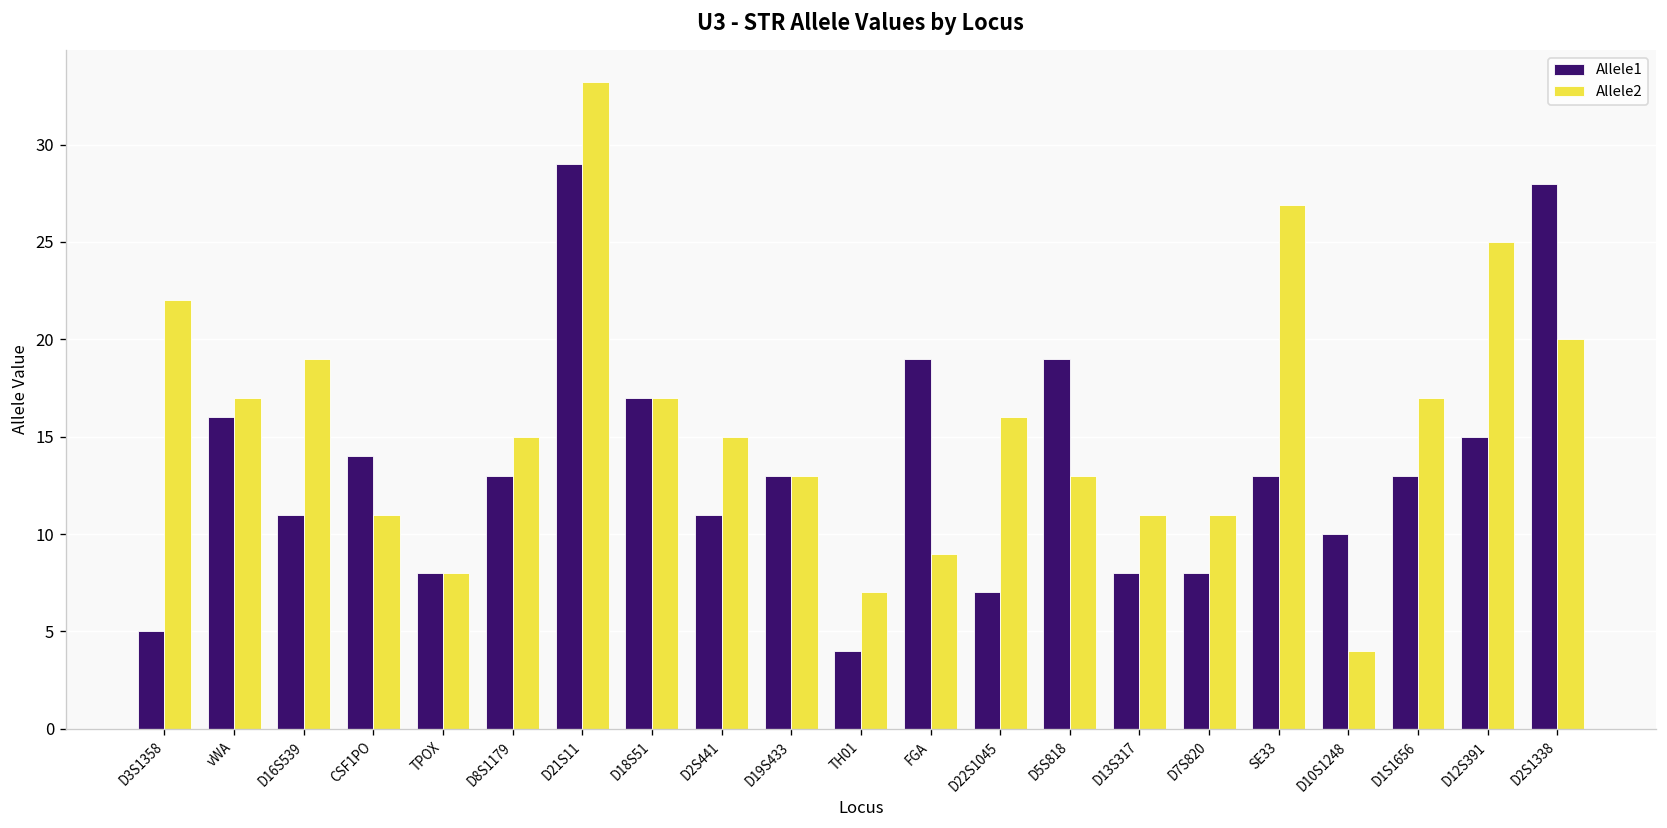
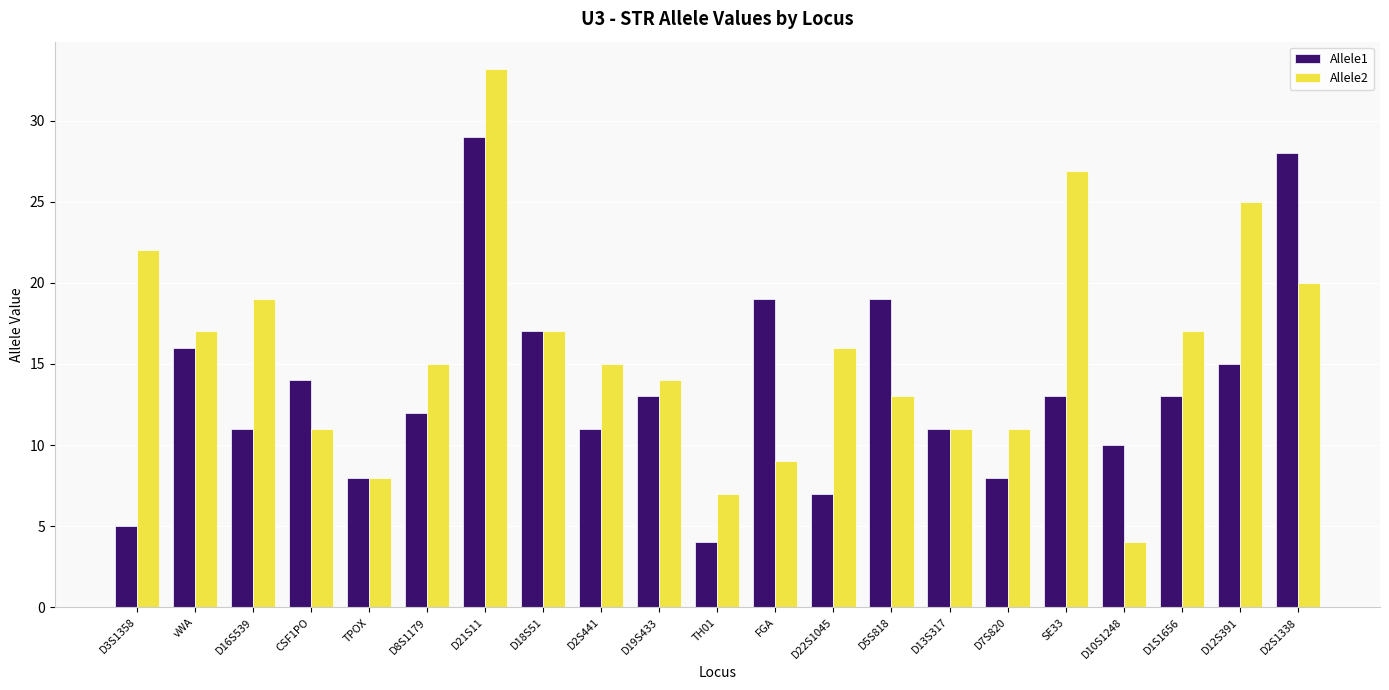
Allele1, D8S1179: 13 -> 12
Allele2, D19S433: 13 -> 14
Allele1, D13S317: 8 -> 11
